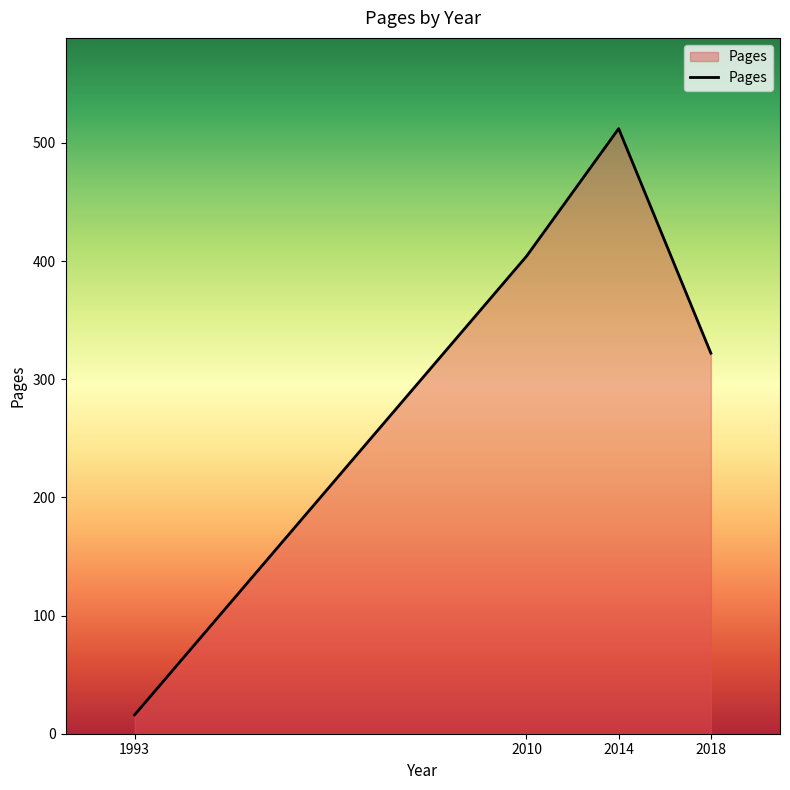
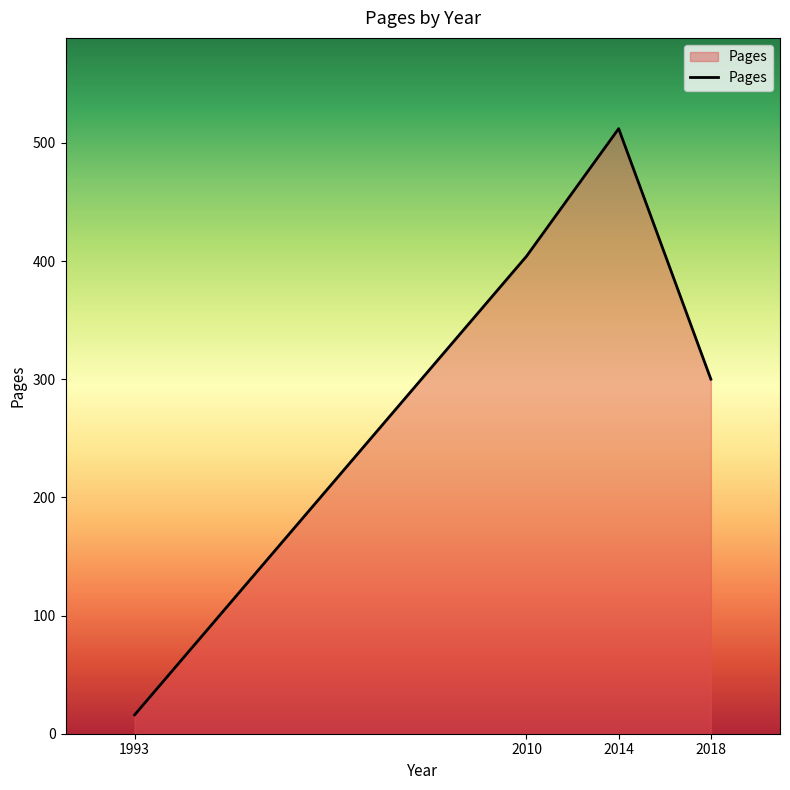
2018: 322 -> 300
